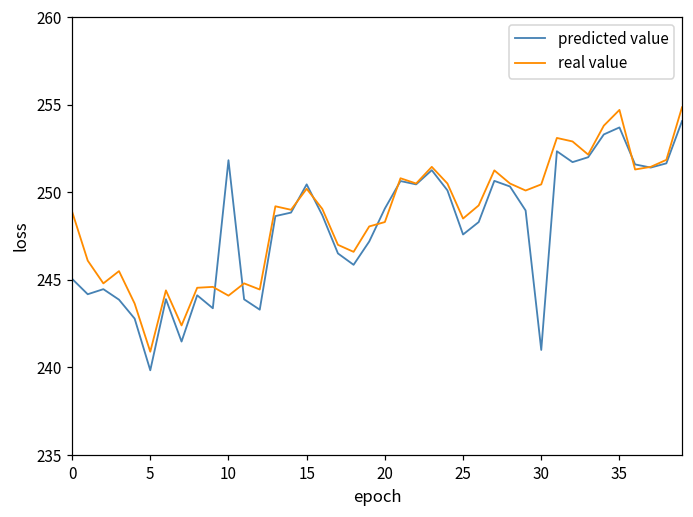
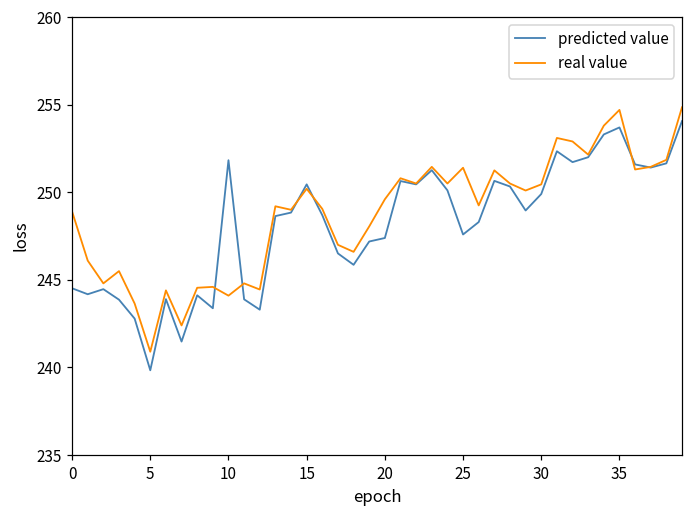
predicted value, 0: 245.1 -> 244.5
predicted value, 20: 249.1 -> 247.4
real value, 20: 248.3 -> 249.6
real value, 25: 248.5 -> 251.4
predicted value, 30: 241.0 -> 249.9
